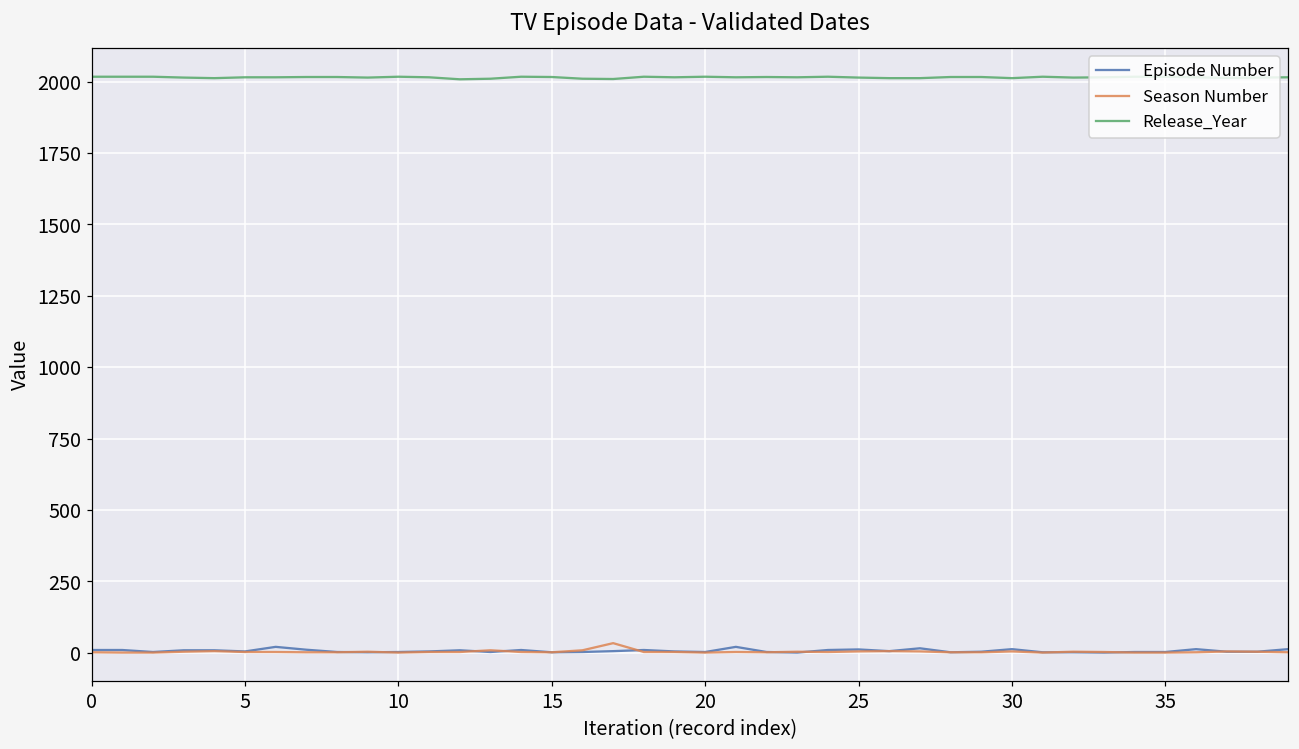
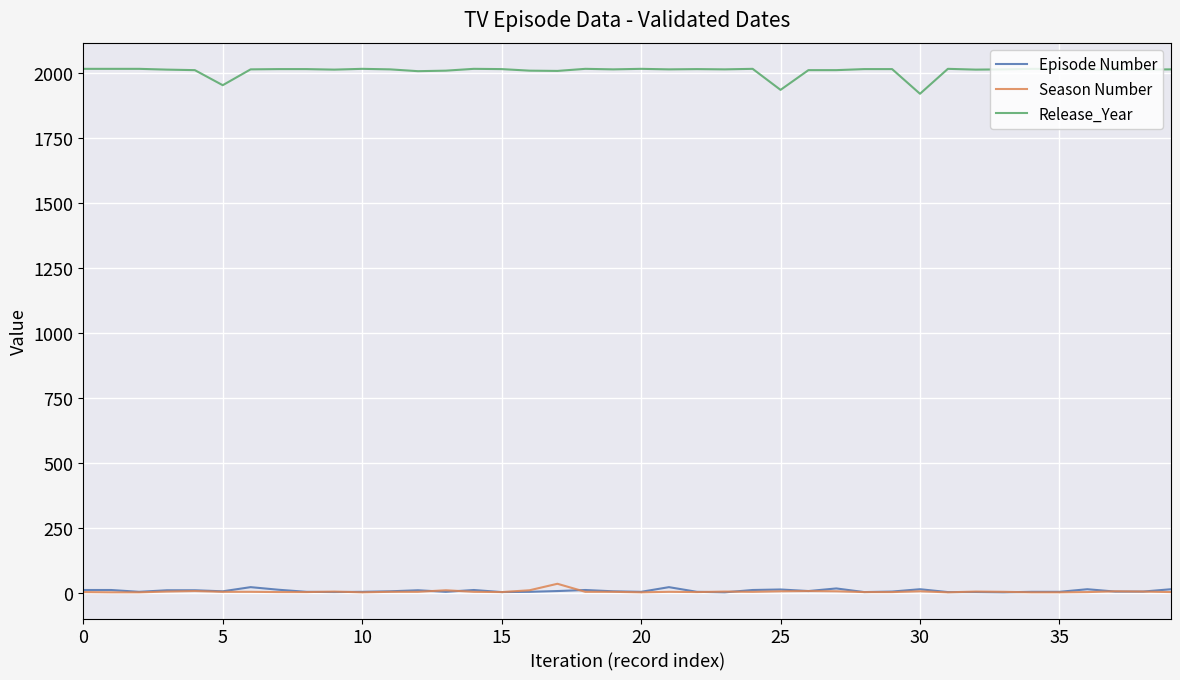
Release_Year, 5: 2020 -> 1950
Release_Year, 25: 2010 -> 1940
Release_Year, 30: 2010 -> 1920
